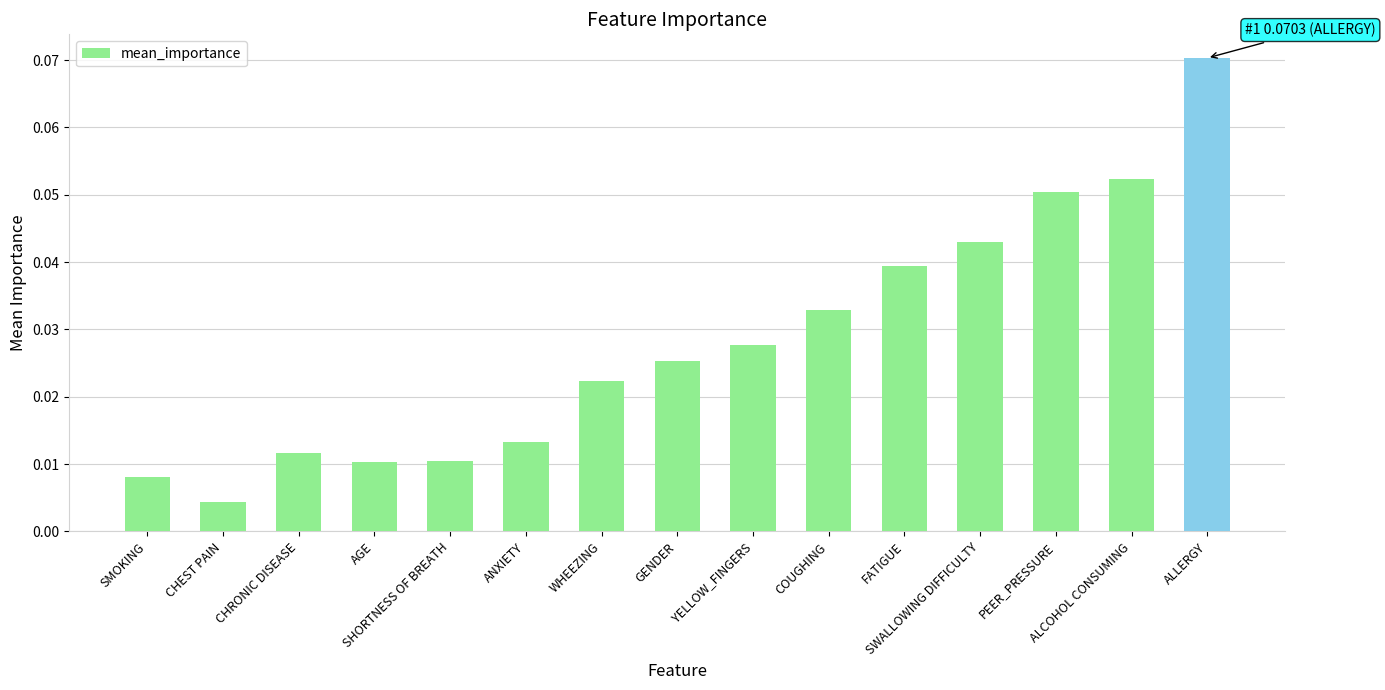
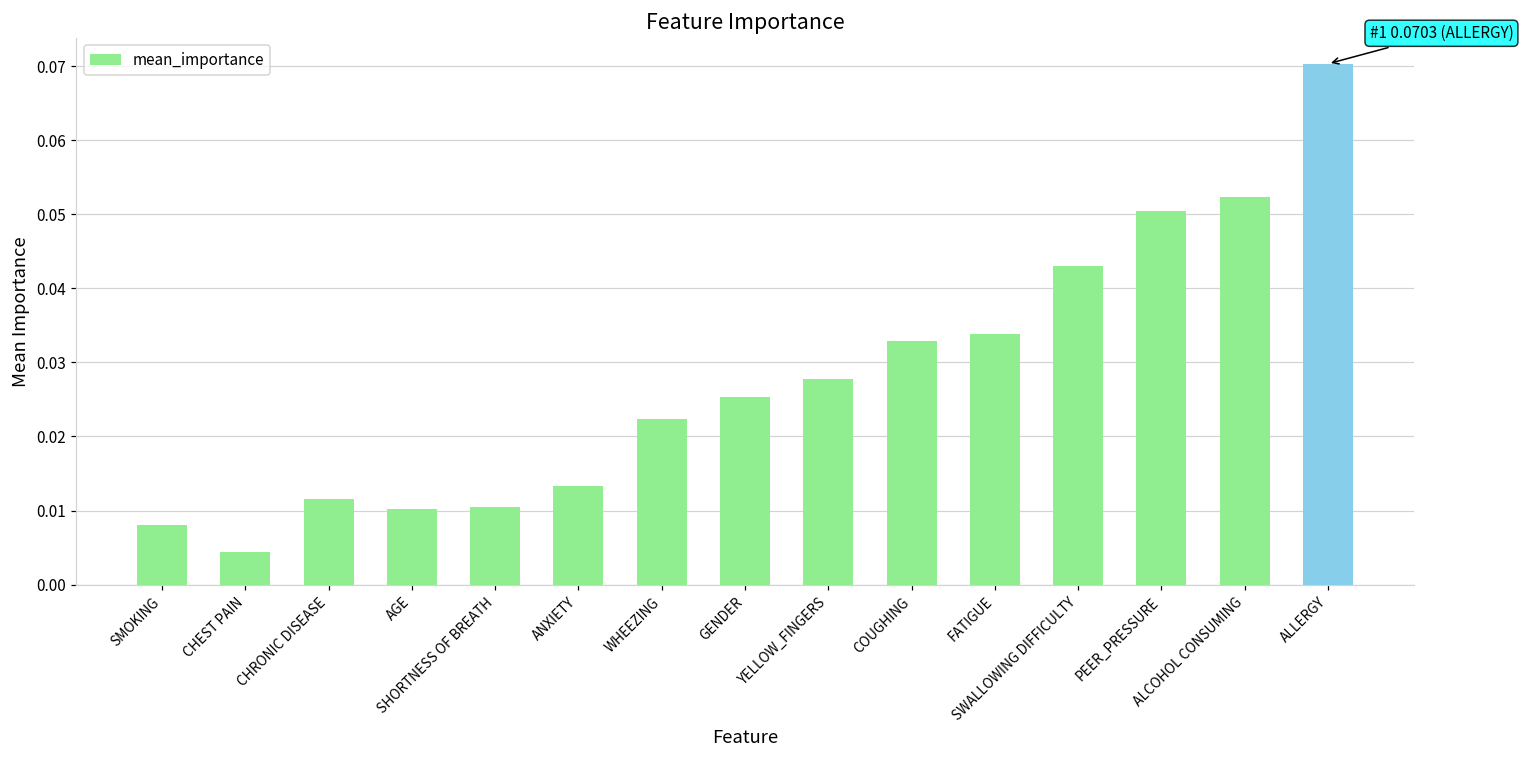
FATIGUE: 0.039 -> 0.034
